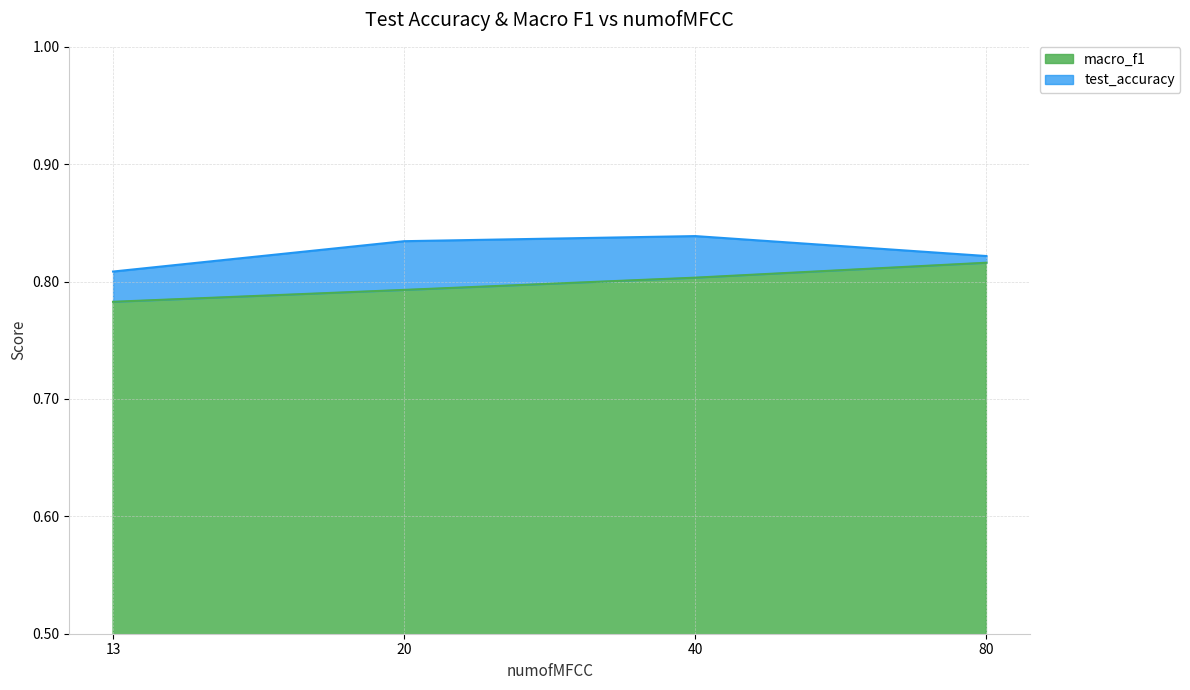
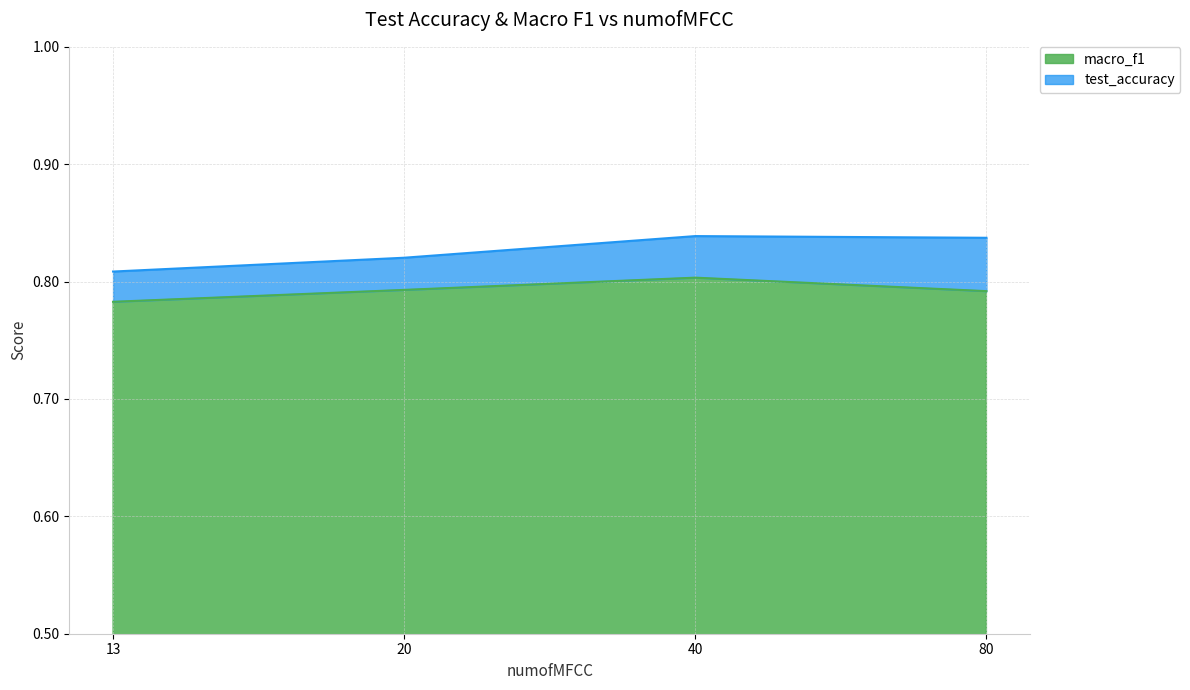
test_accuracy, 20: 0.834 -> 0.820
test_accuracy, 80: 0.822 -> 0.837
macro_f1, 80: 0.816 -> 0.792
